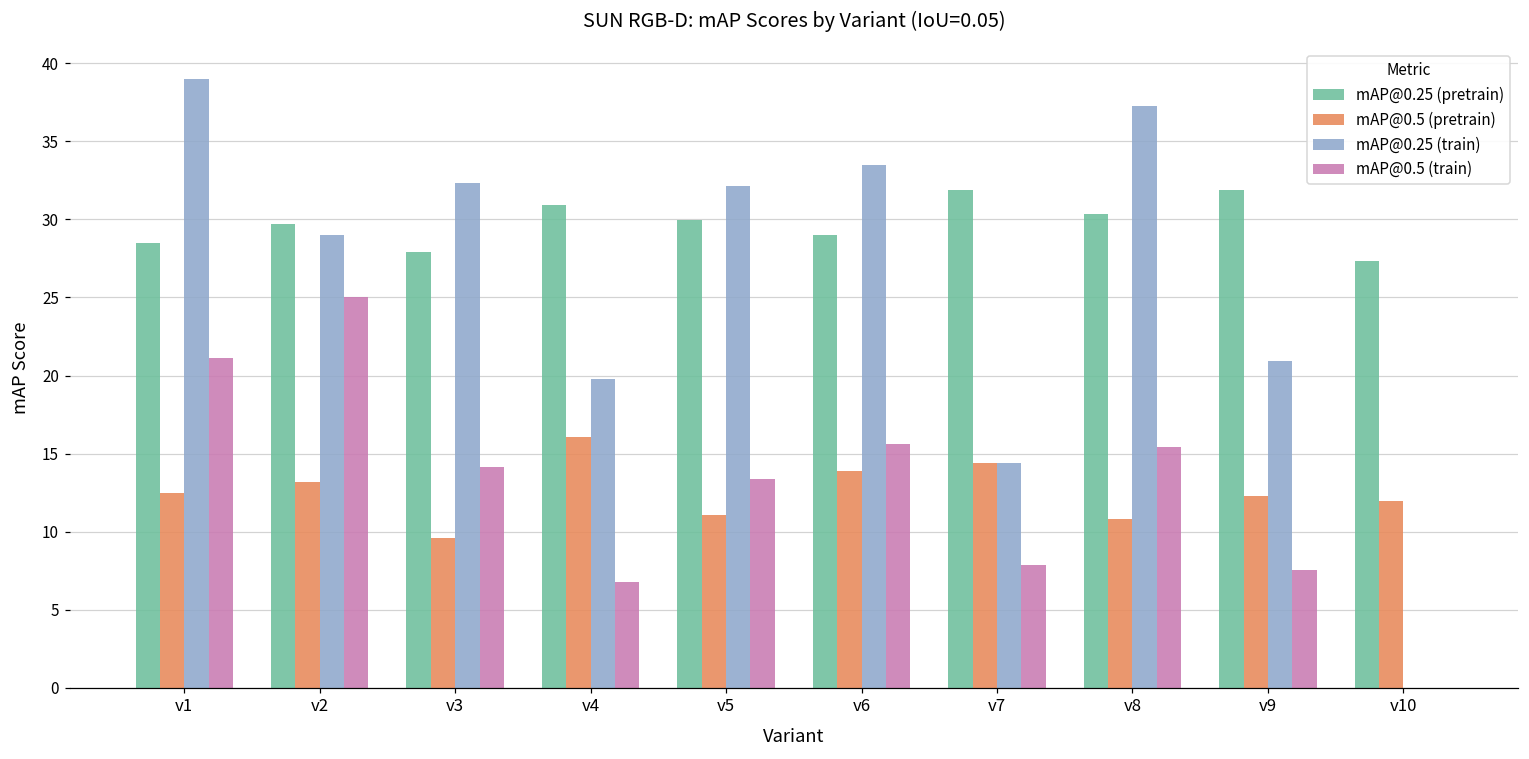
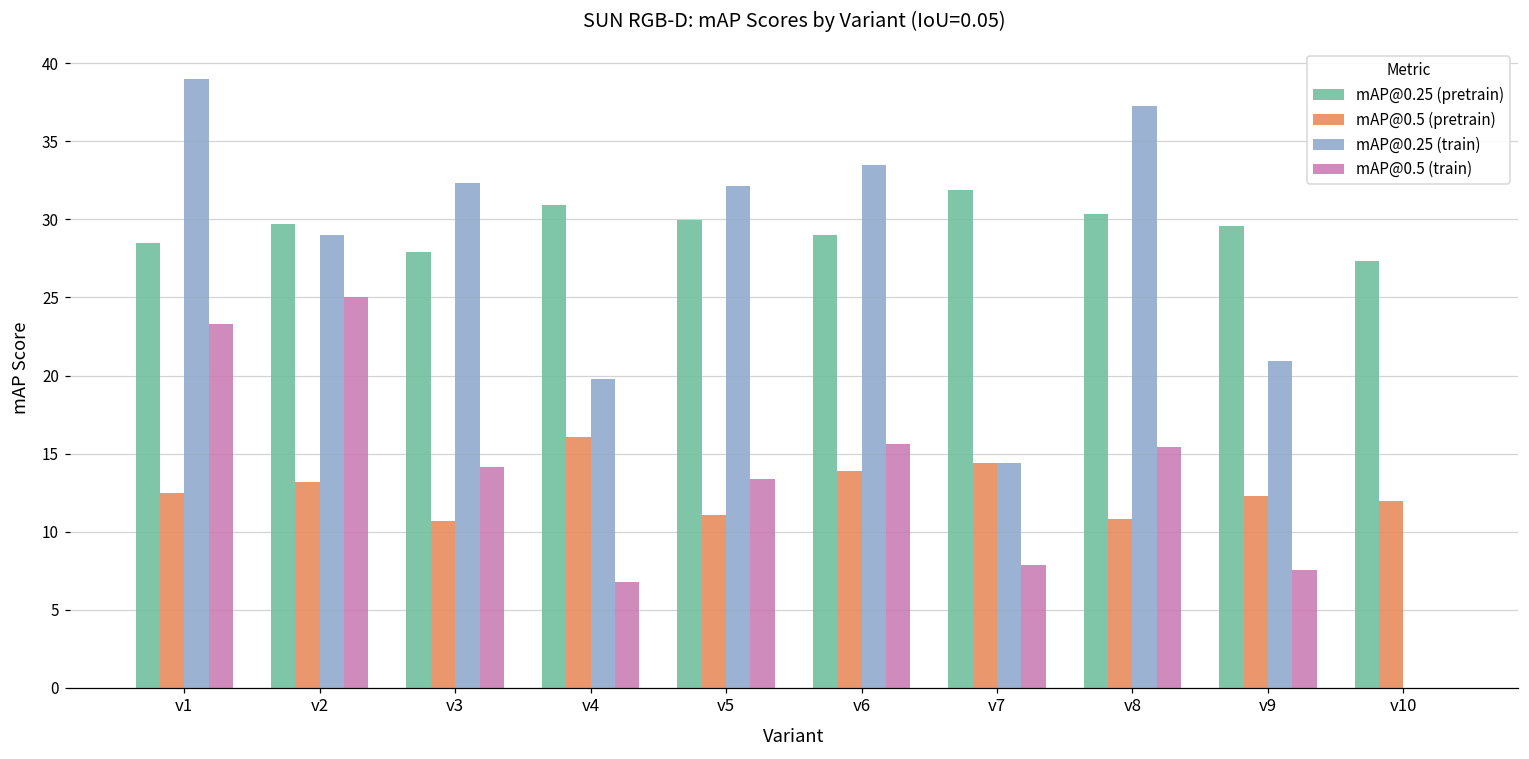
mAP@0.5 (train), v1: 21.1 -> 23.3
mAP@0.5 (pretrain), v3: 9.6 -> 10.7
mAP@0.25 (pretrain), v9: 31.9 -> 29.6
